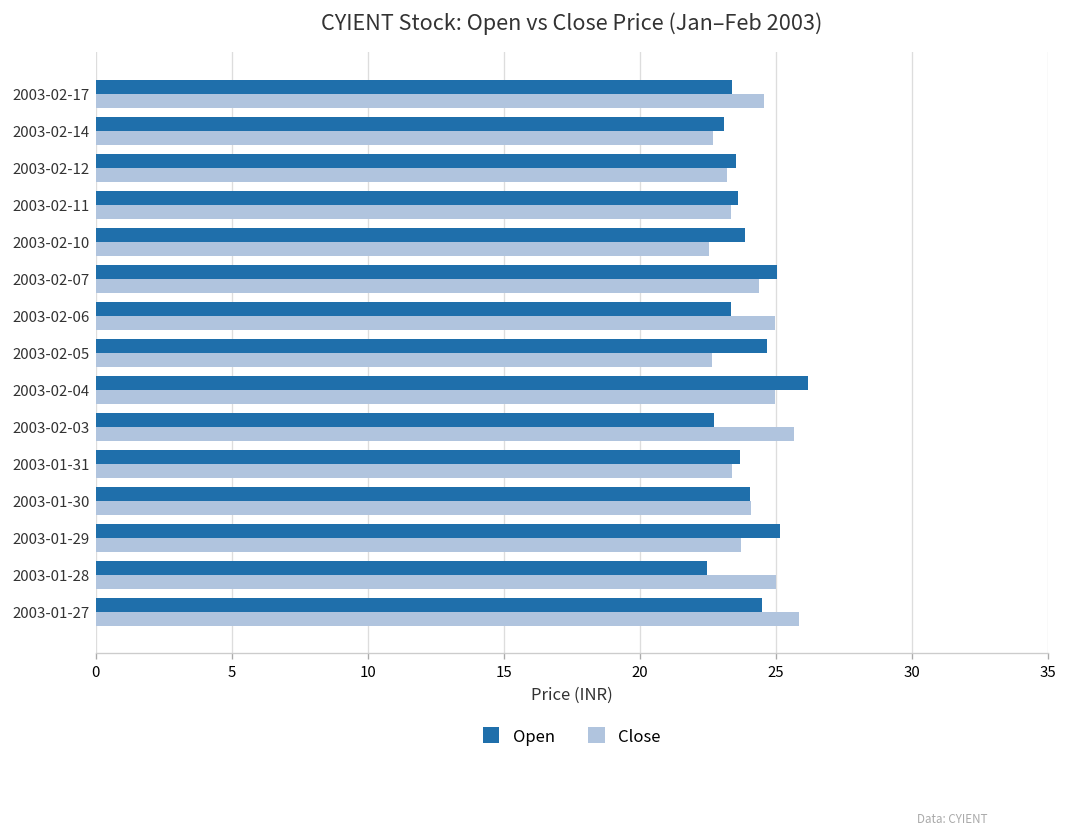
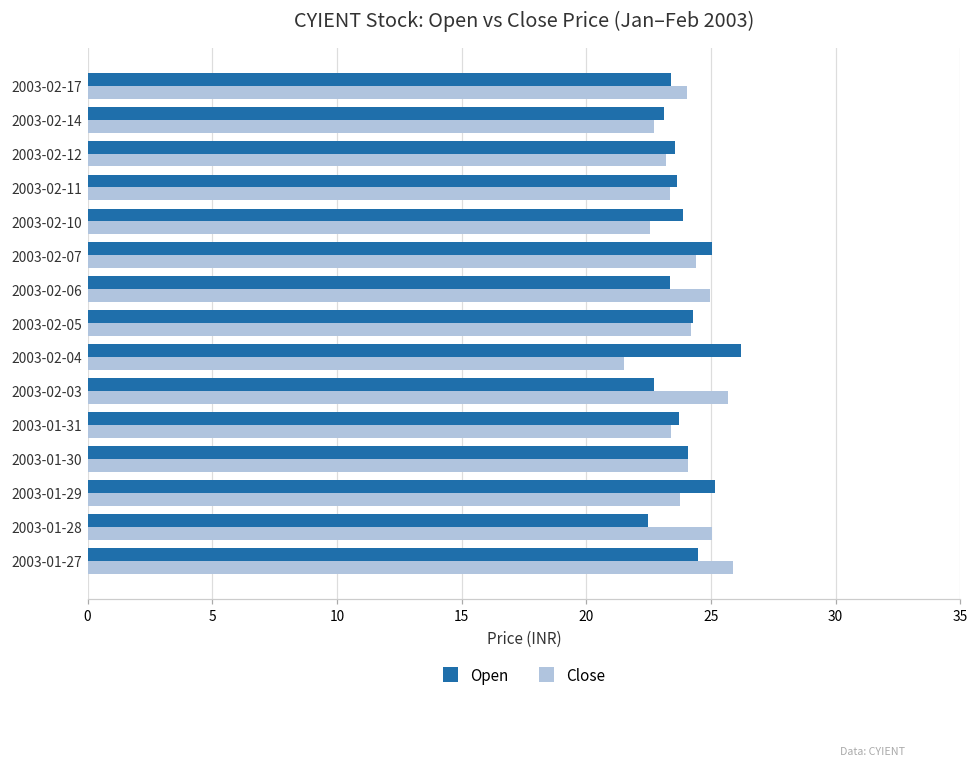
Close, 2003-02-17: 24.6 -> 24.1
Open, 2003-02-05: 24.7 -> 24.3
Close, 2003-02-05: 22.7 -> 24.2
Close, 2003-02-04: 25.0 -> 21.5
